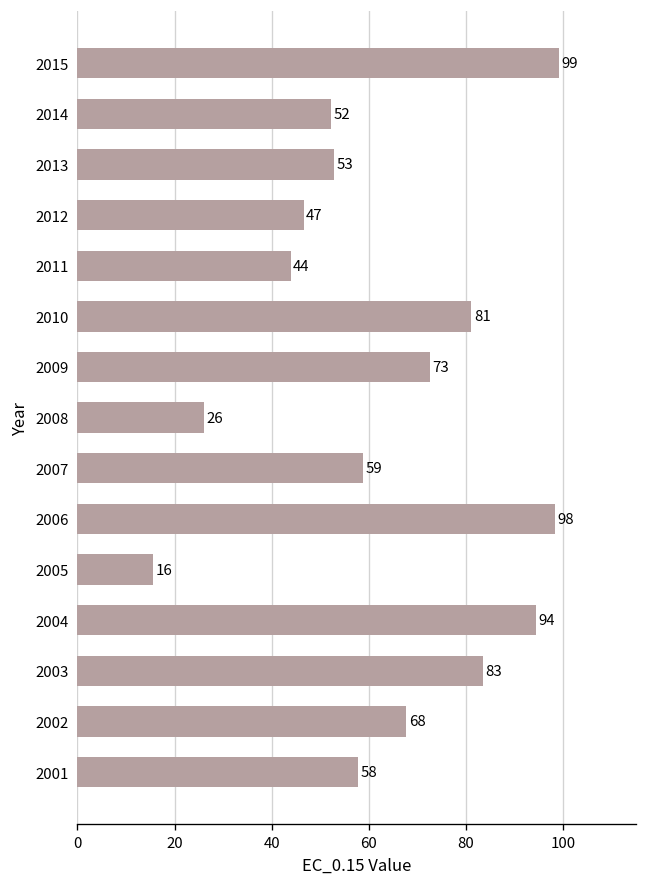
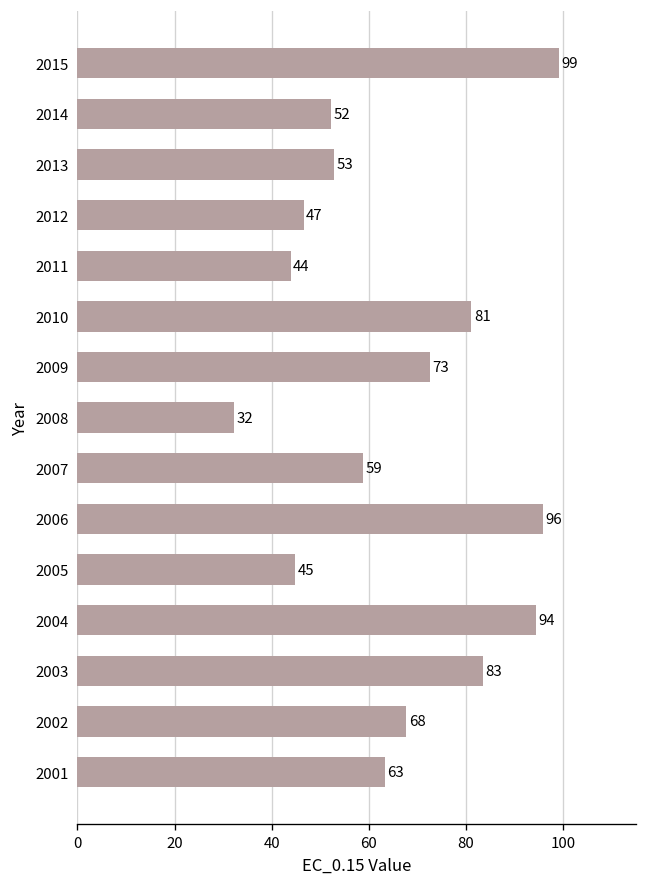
2008: 26 -> 32
2006: 98 -> 96
2005: 16 -> 45
2001: 58 -> 63
